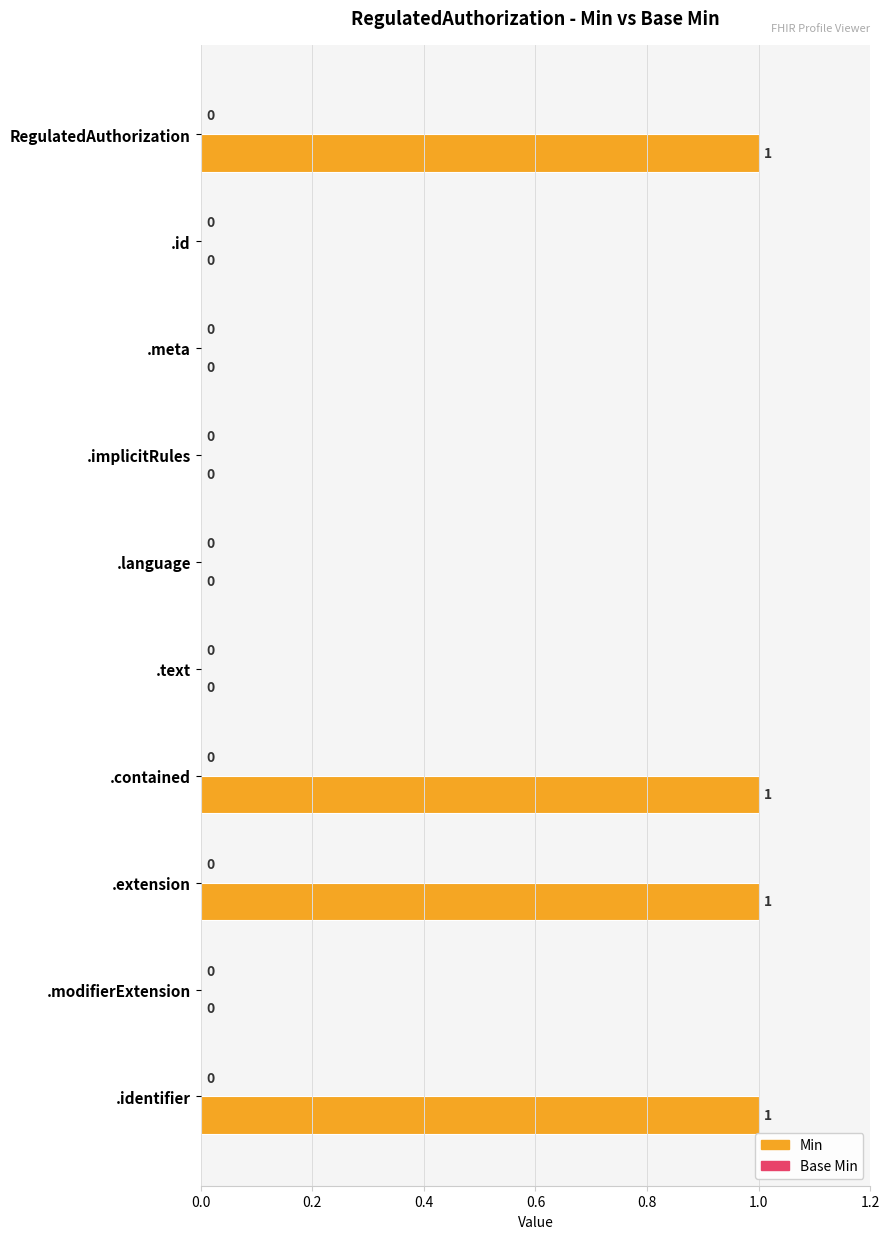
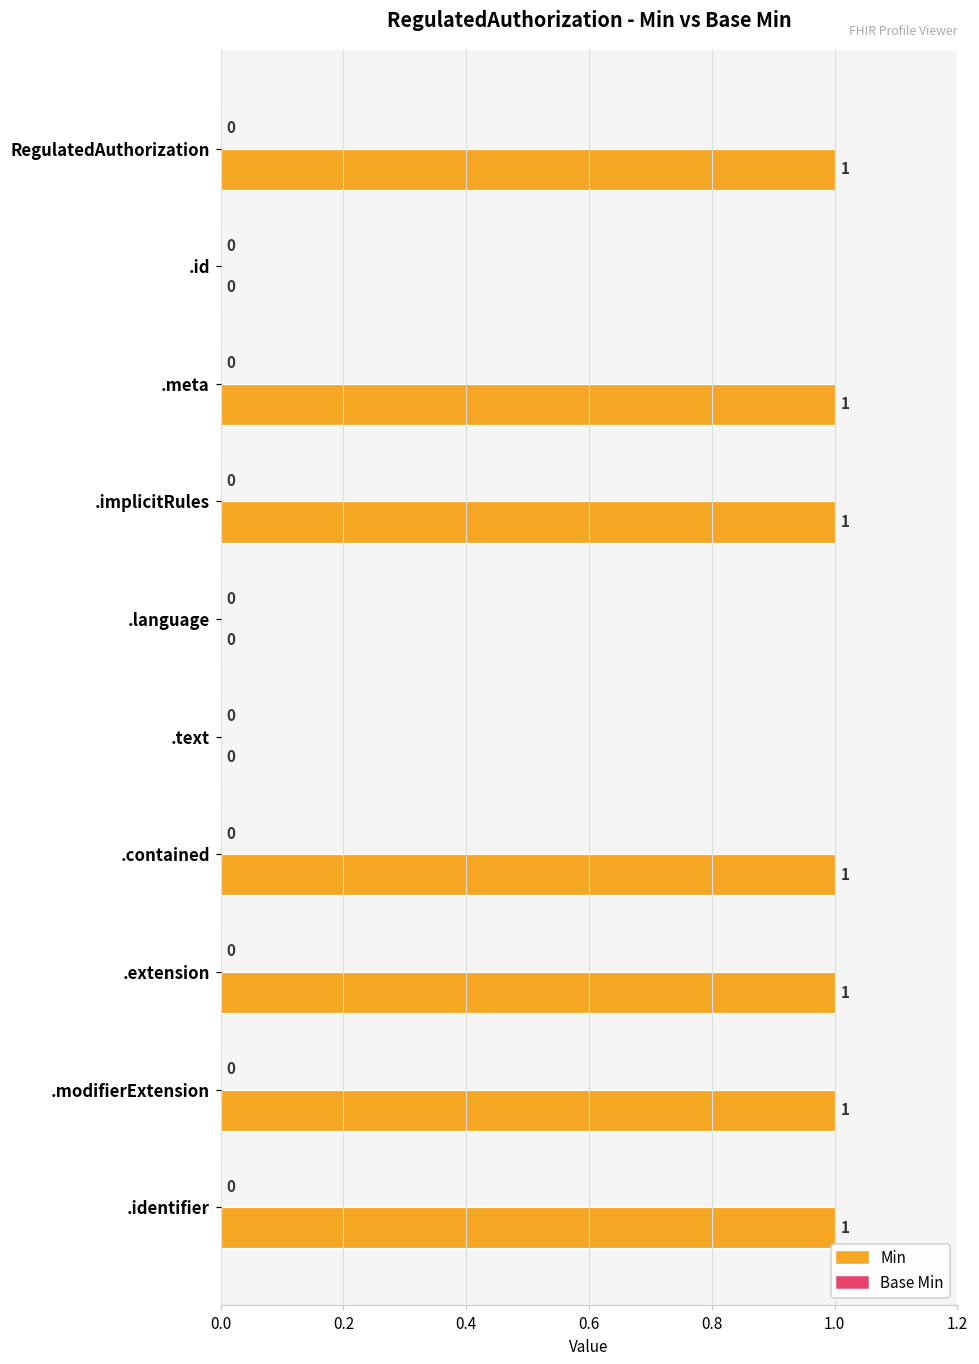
Min, .meta: 0 -> 1
Min, .implicitRules: 0 -> 1
Min, .modifierExtension: 0 -> 1
